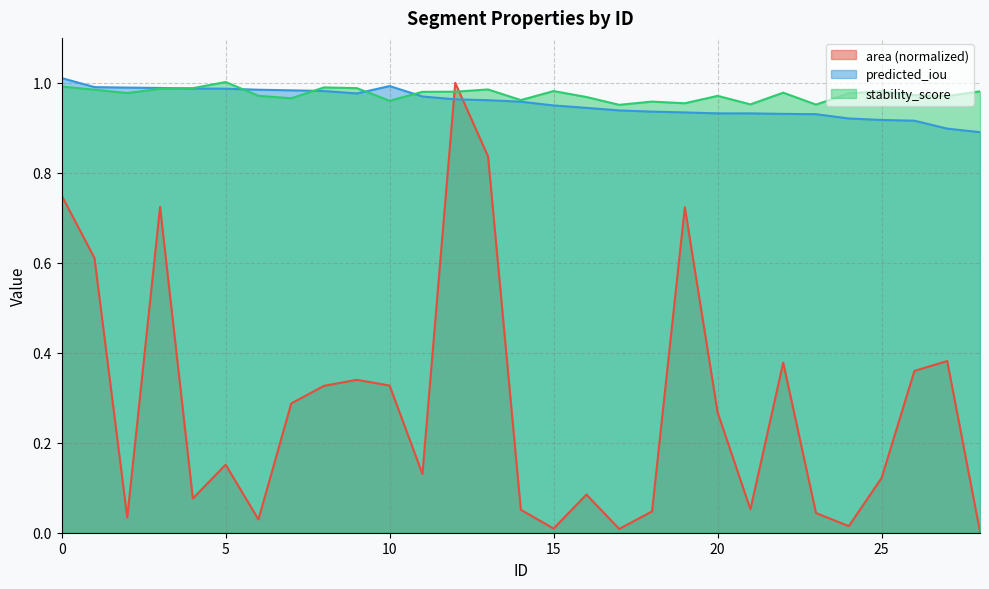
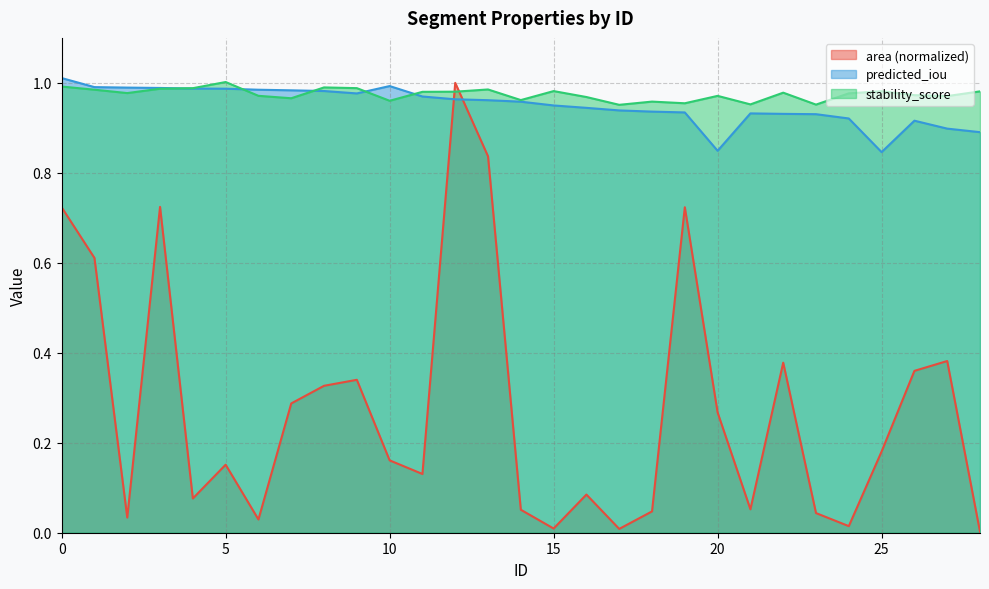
area (normalized), 0: 0.75 -> 0.72
area (normalized), 10: 0.33 -> 0.16
predicted_iou, 20: 0.93 -> 0.85
area (normalized), 25: 0.12 -> 0.18
predicted_iou, 25: 0.92 -> 0.85
